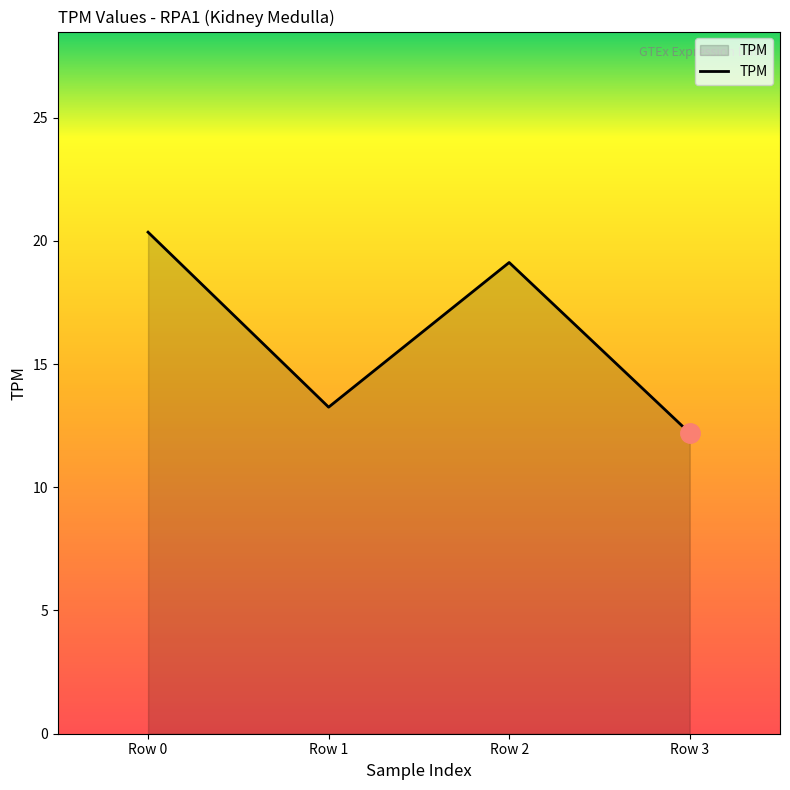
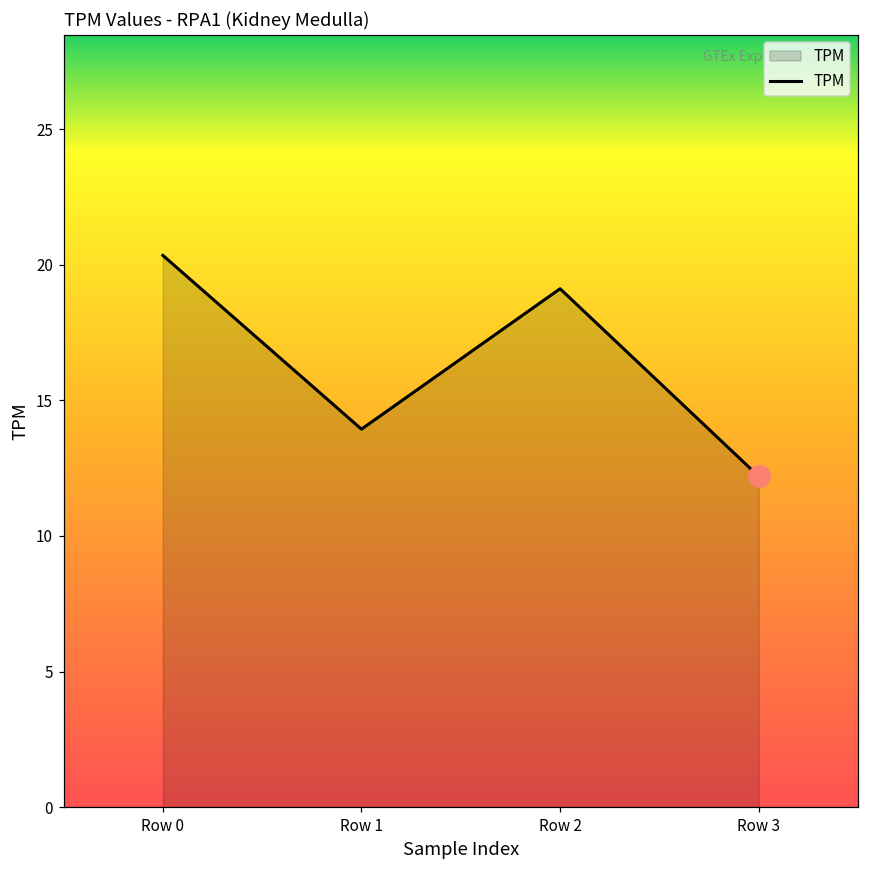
TPM, Row 1: 13.3 -> 13.9
